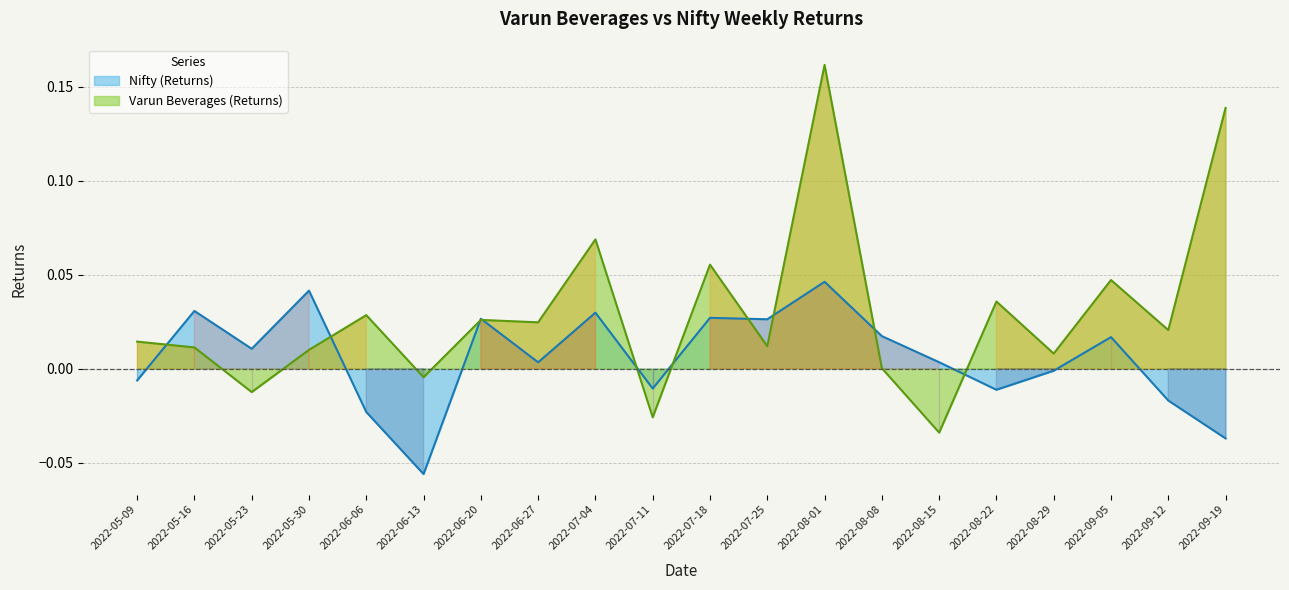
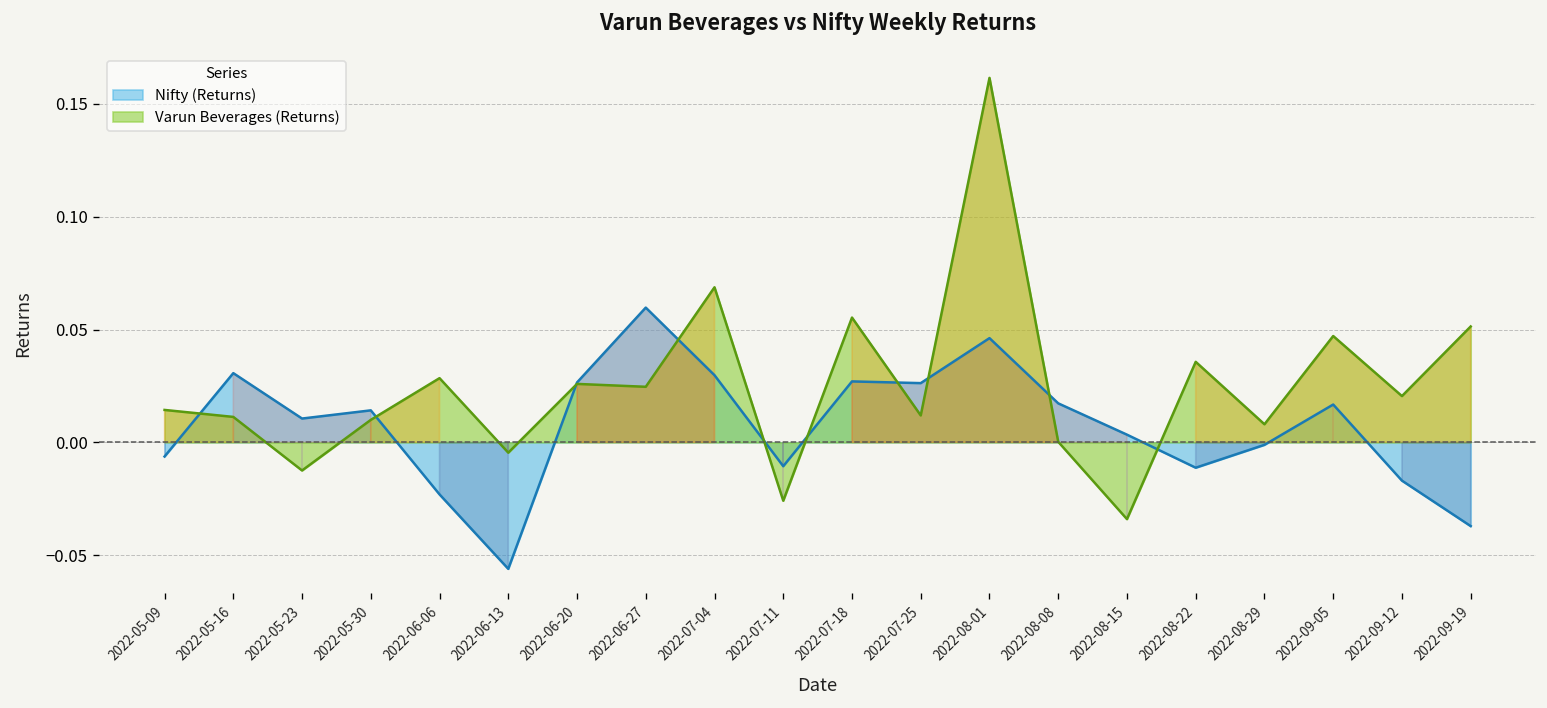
Nifty (Returns), 2022-05-30: 0.041 -> 0.014
Nifty (Returns), 2022-06-27: 0.003 -> 0.060
Varun Beverages (Returns), 2022-09-19: 0.139 -> 0.051
